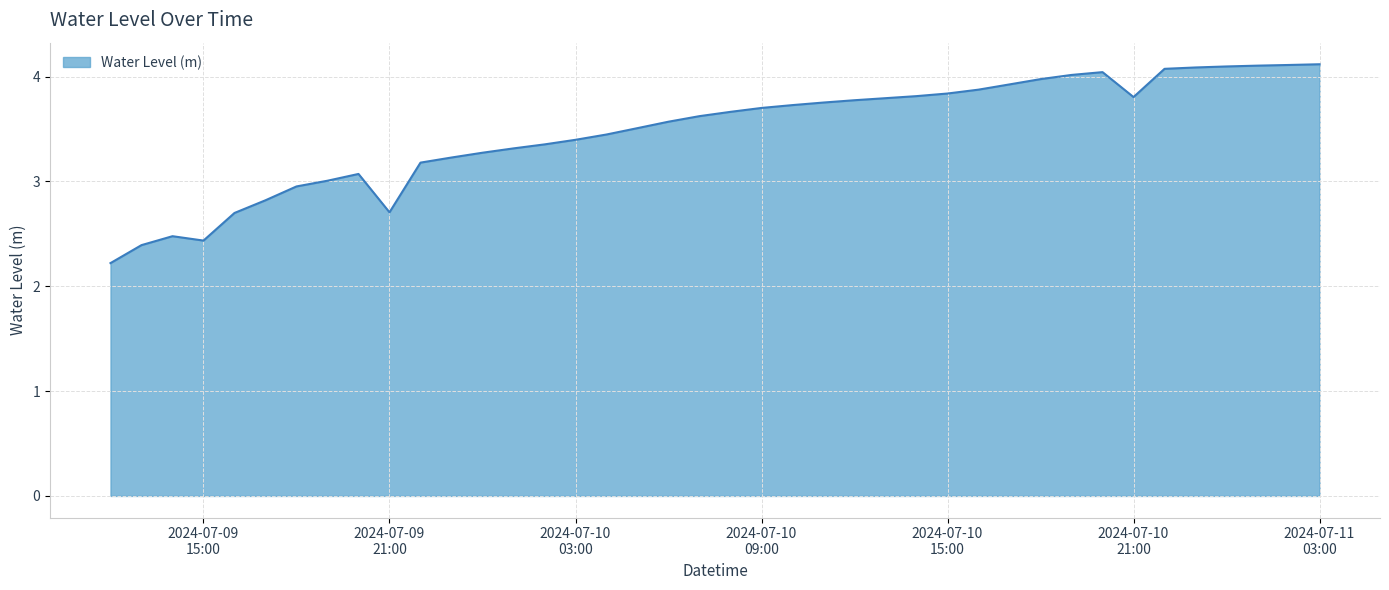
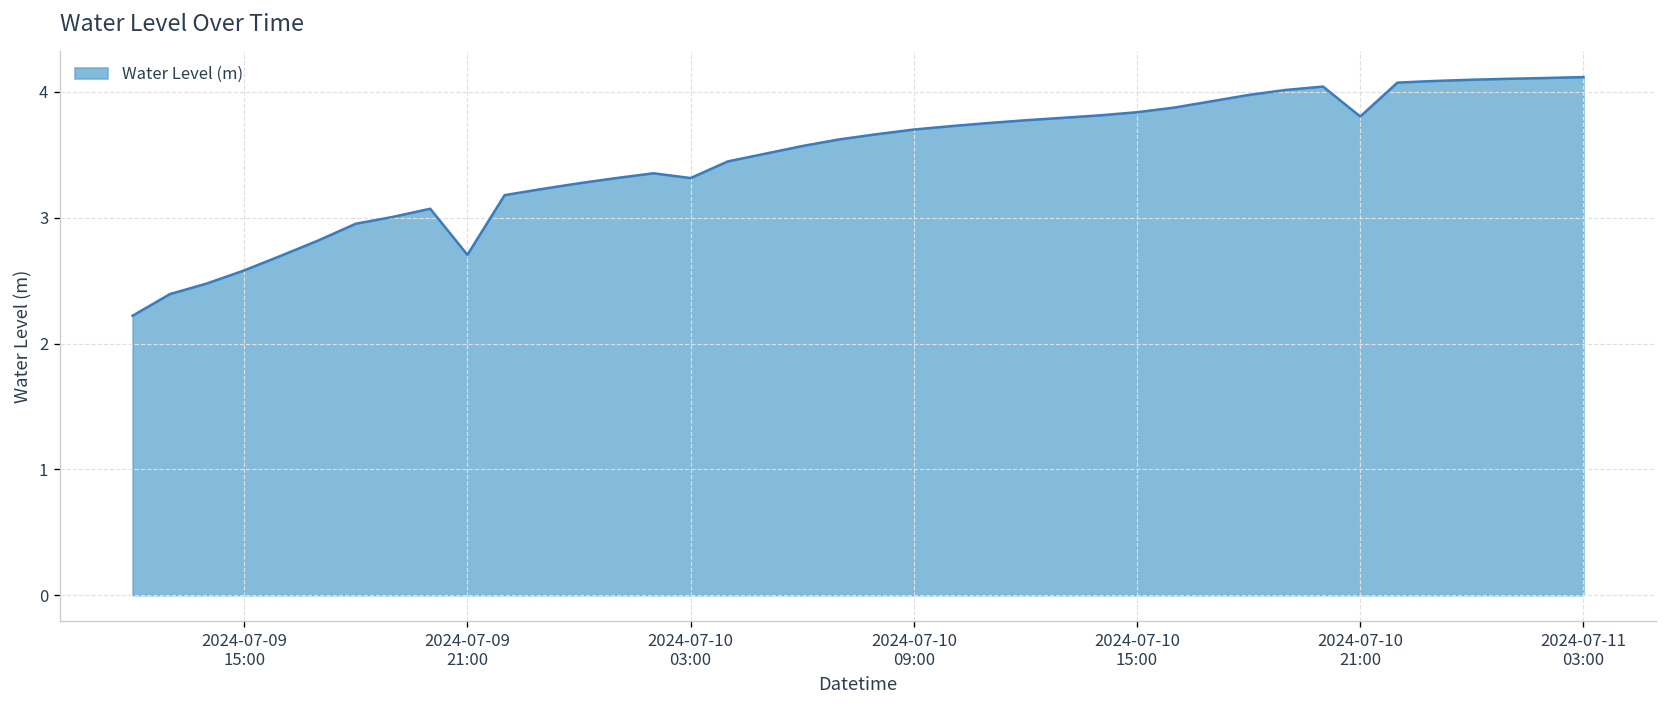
2024-07-09 15:00: 2.44 -> 2.58
2024-07-10 03:00: 3.40 -> 3.32
